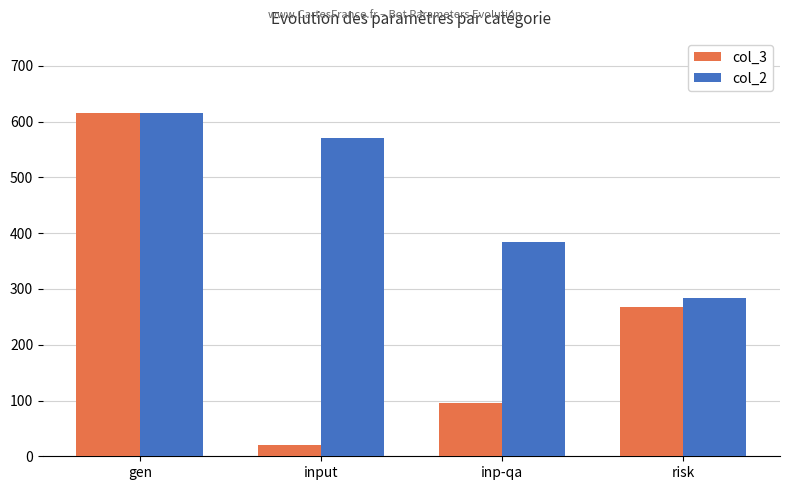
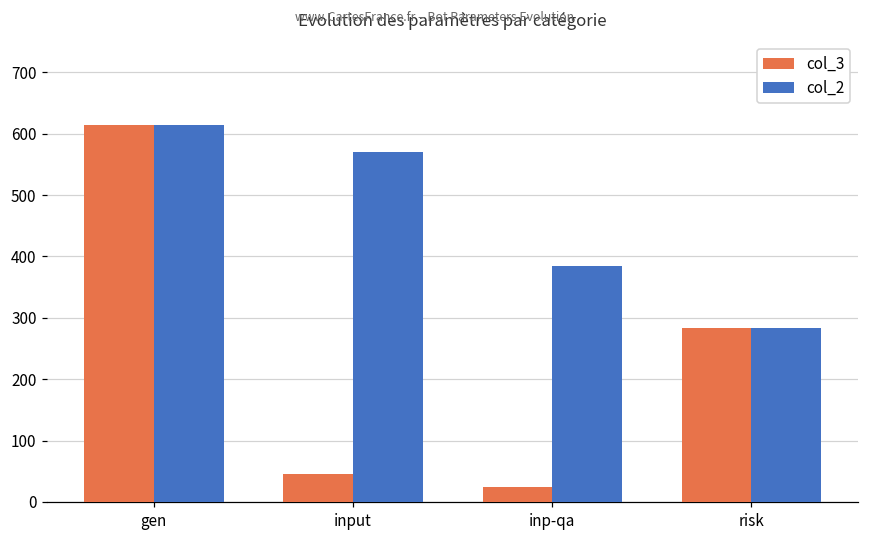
col_3, input: 20 -> 50
col_3, inp-qa: 100 -> 20
col_3, risk: 270 -> 280
